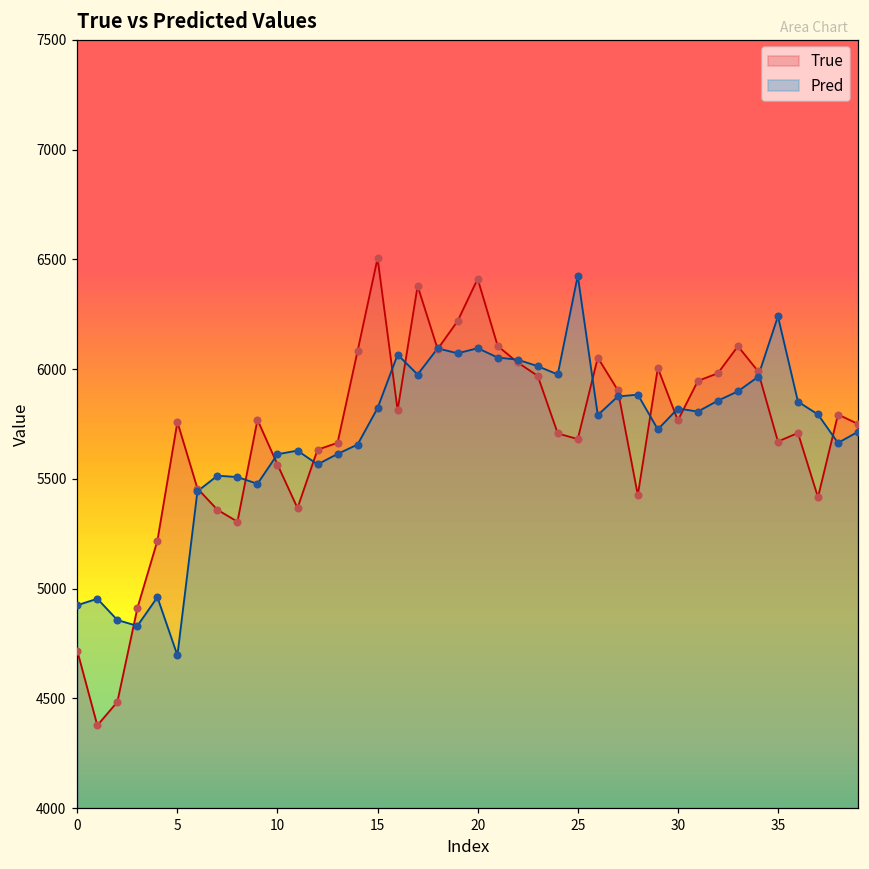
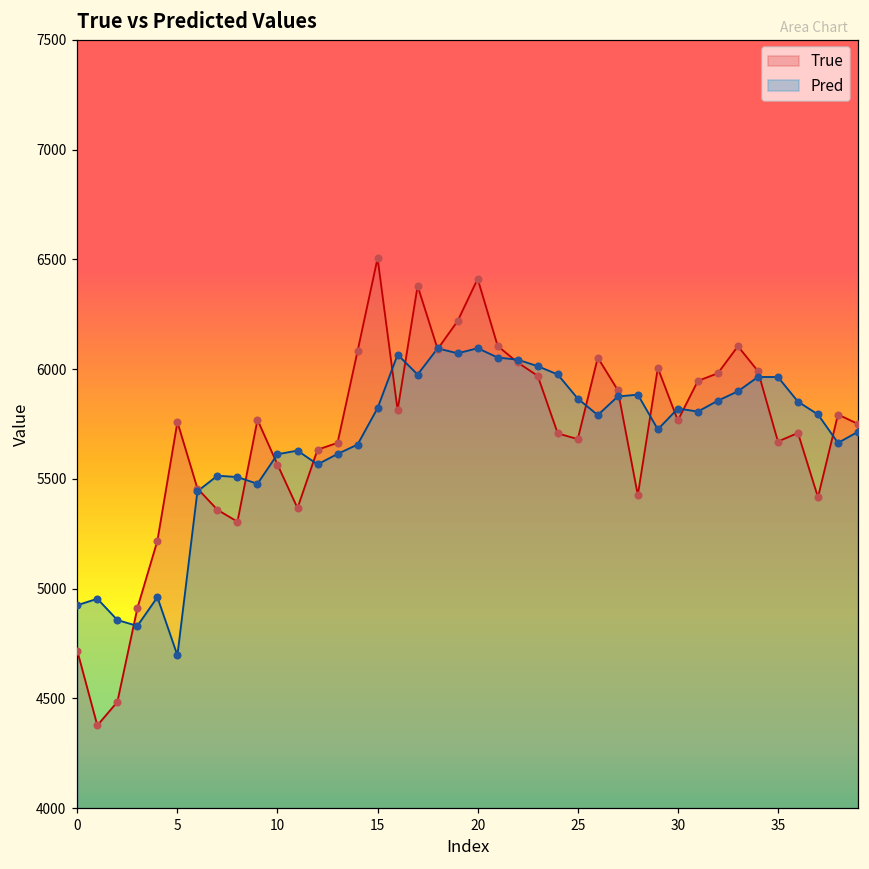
Pred, 25: 6430 -> 5870
Pred, 35: 6240 -> 5960
